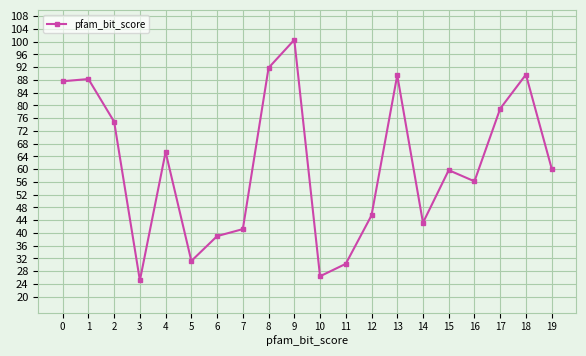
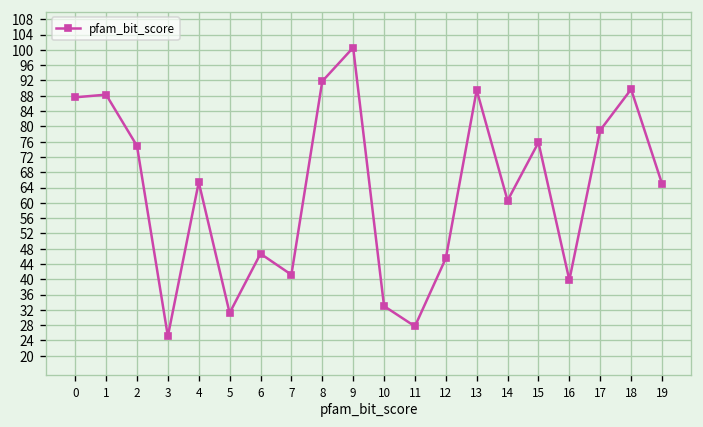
6: 39 -> 47
10: 26 -> 33
11: 30 -> 28
14: 43 -> 61
15: 60 -> 76
16: 56 -> 40
19: 60 -> 65
